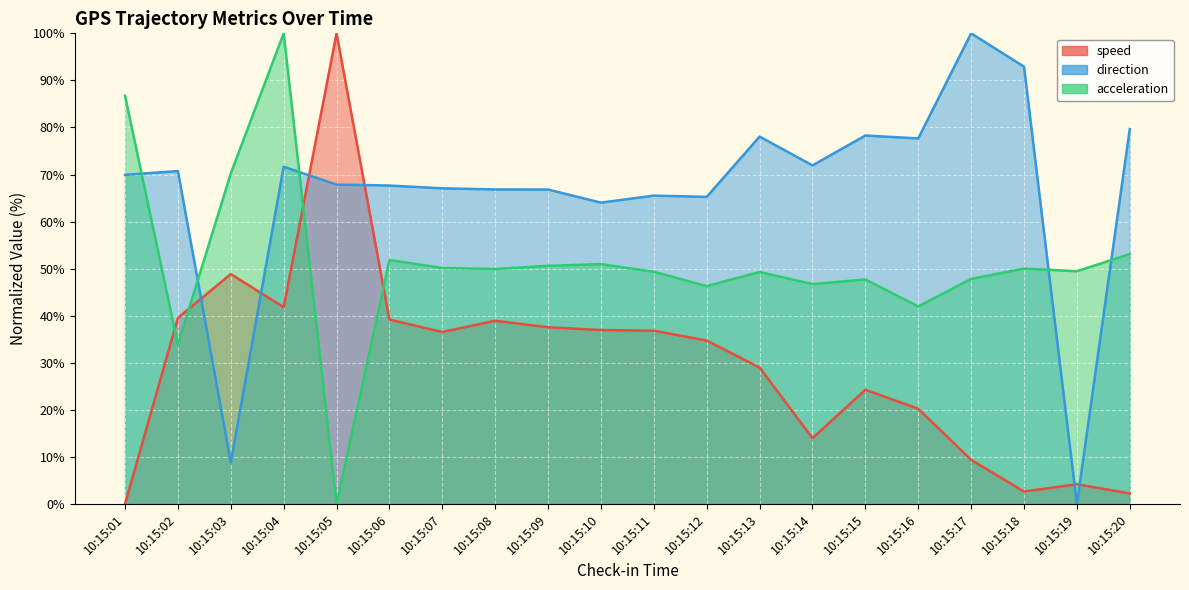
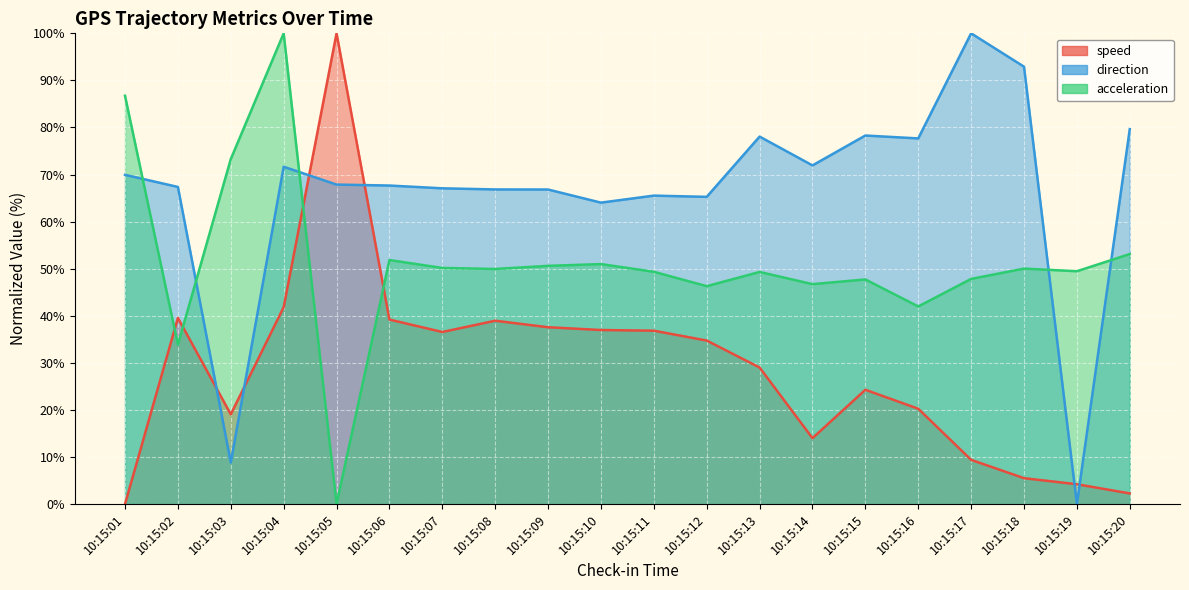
direction, 10:15:02: 71% -> 67%
speed, 10:15:03: 49% -> 19%
acceleration, 10:15:03: 70% -> 73%
speed, 10:15:18: 3% -> 5%
